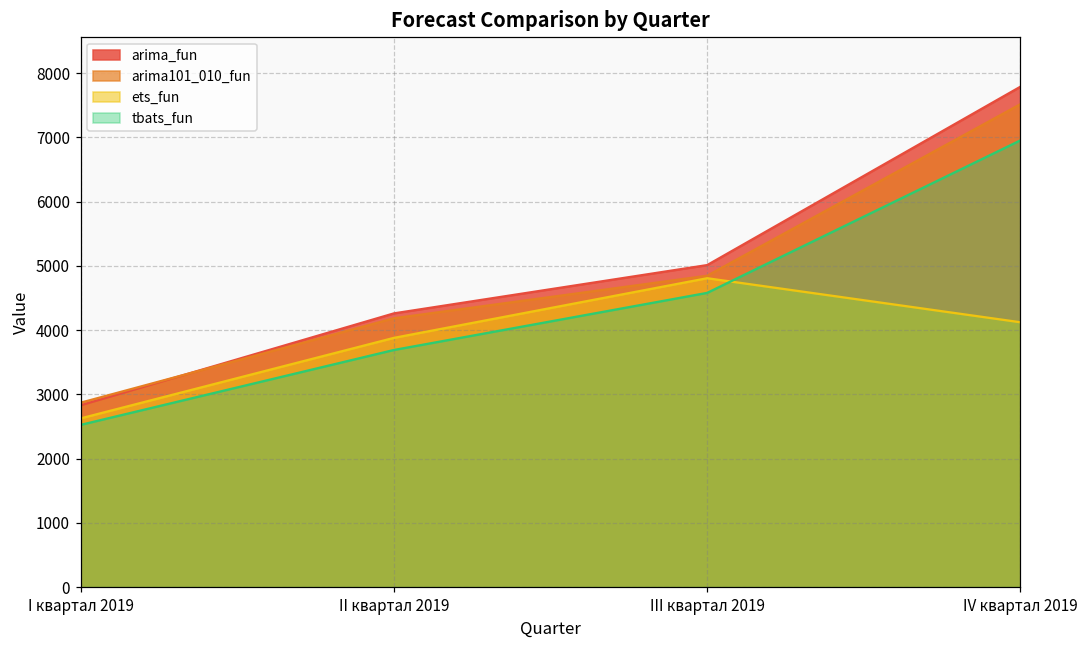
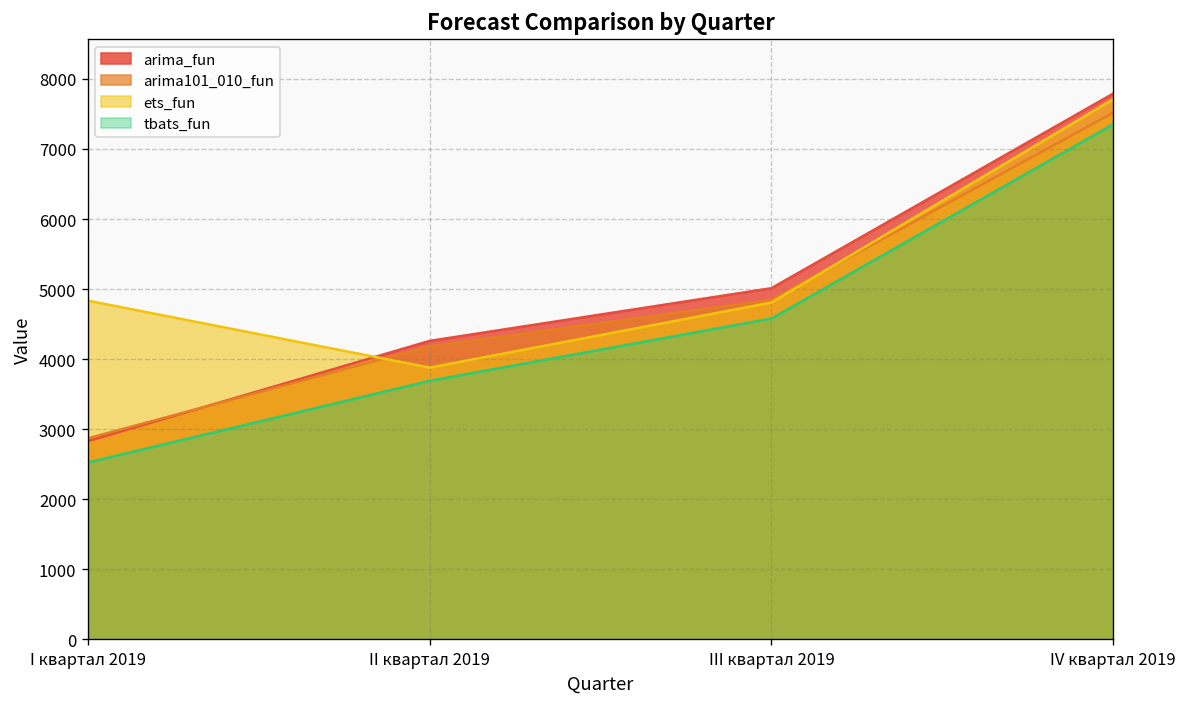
ets_fun, I квартал 2019: 2600 -> 4800
ets_fun, IV квартал 2019: 4100 -> 7700
tbats_fun, IV квартал 2019: 7000 -> 7400
